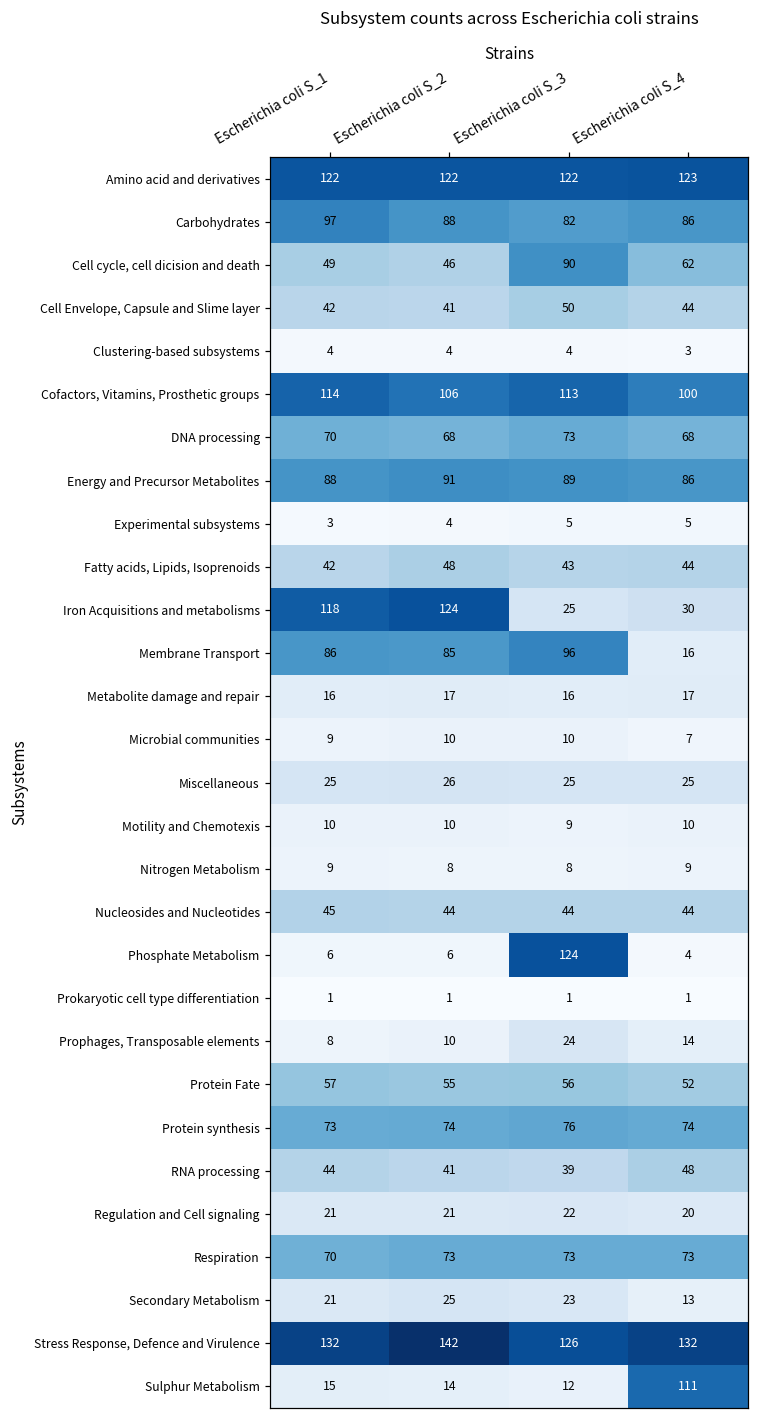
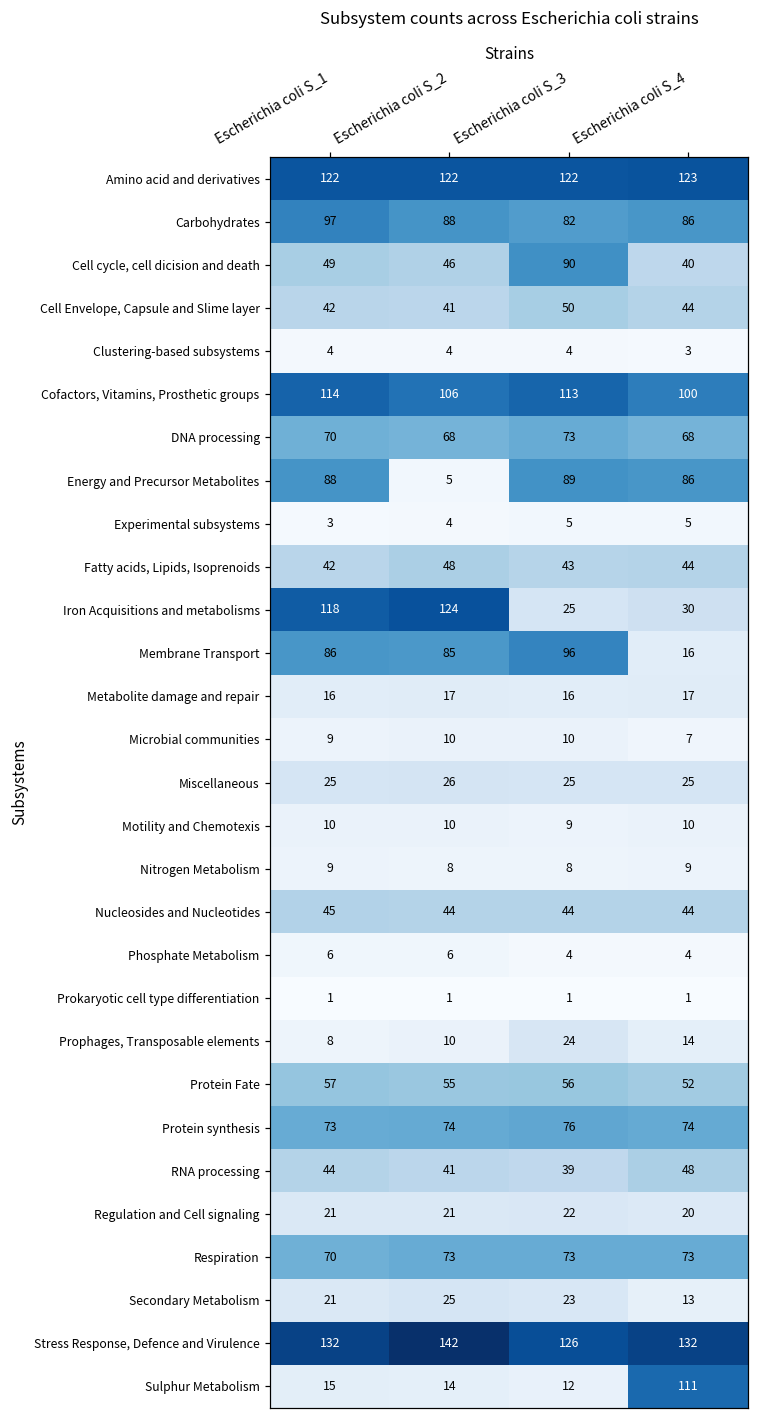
Cell cycle, cell dicision and death, Escherichia coli S_4: 62 -> 40
Energy and Precursor Metabolites, Escherichia coli S_2: 91 -> 5
Phosphate Metabolism, Escherichia coli S_3: 124 -> 4
